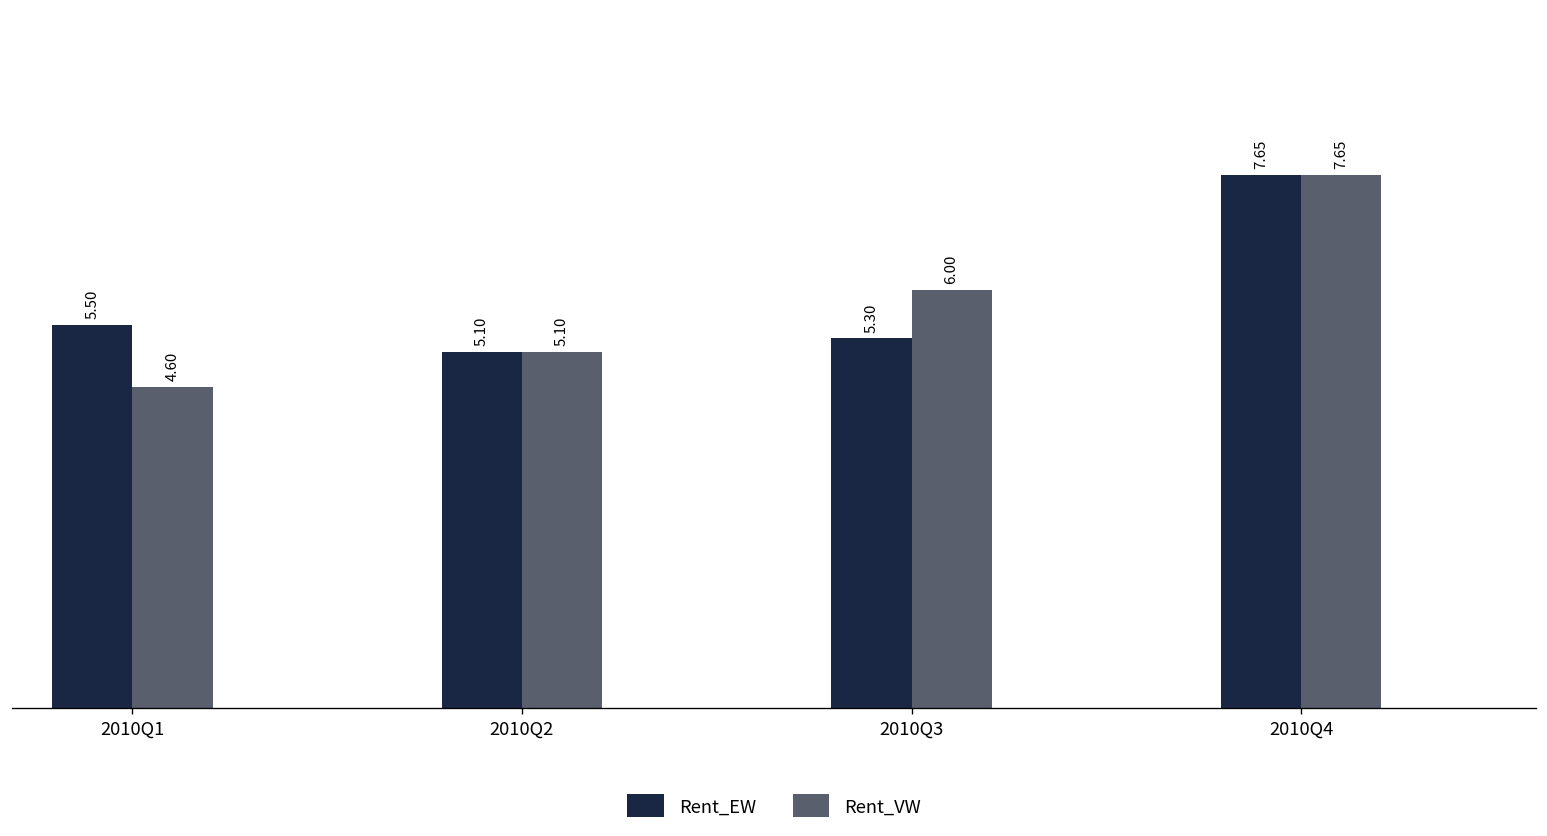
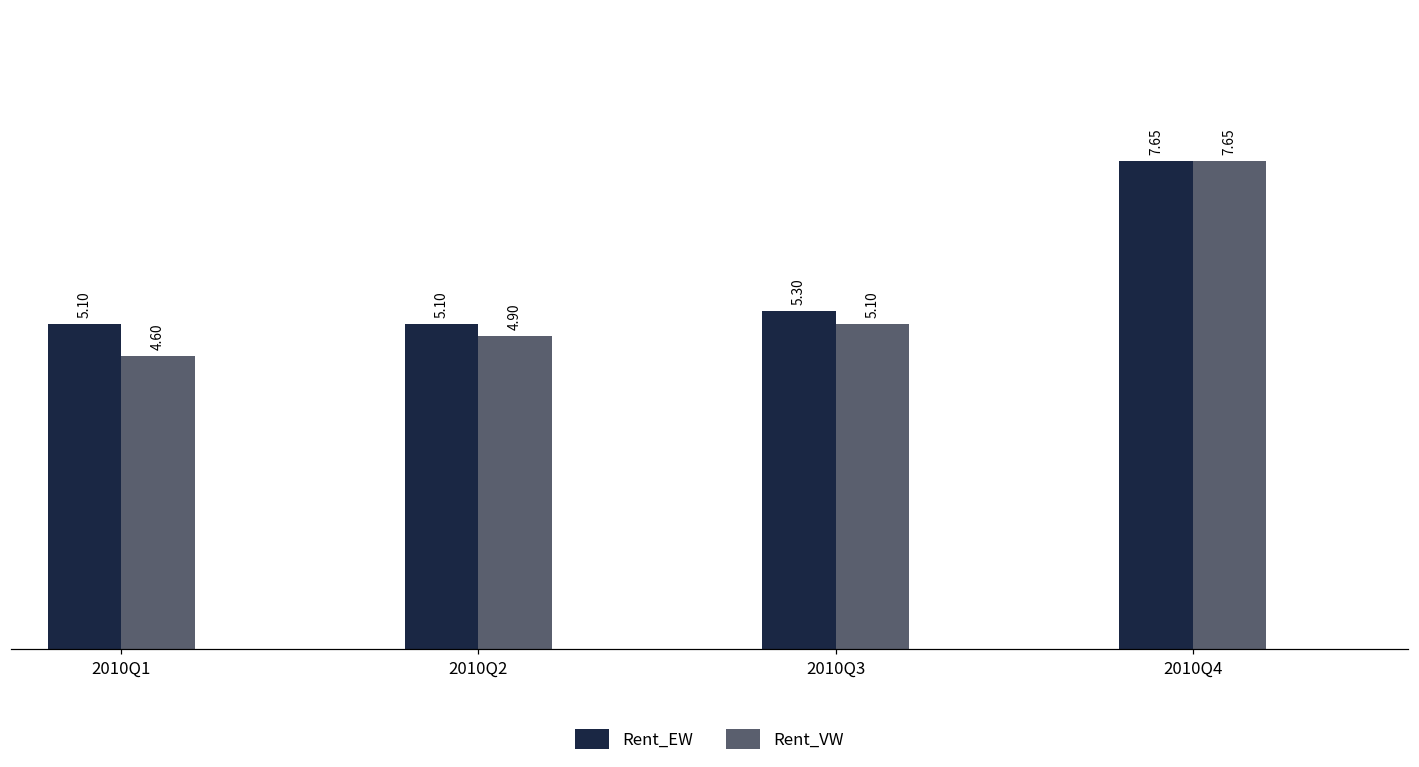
Rent_EW, 2010Q1: 5.50 -> 5.10
Rent_VW, 2010Q2: 5.10 -> 4.90
Rent_VW, 2010Q3: 6.00 -> 5.10
